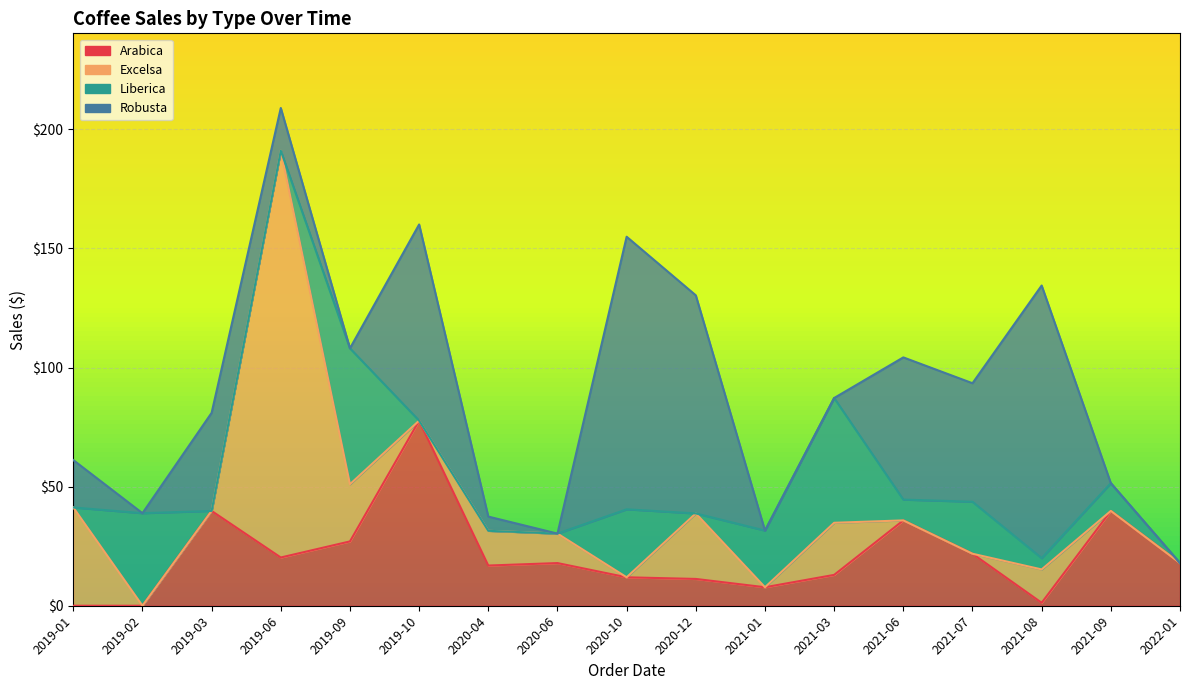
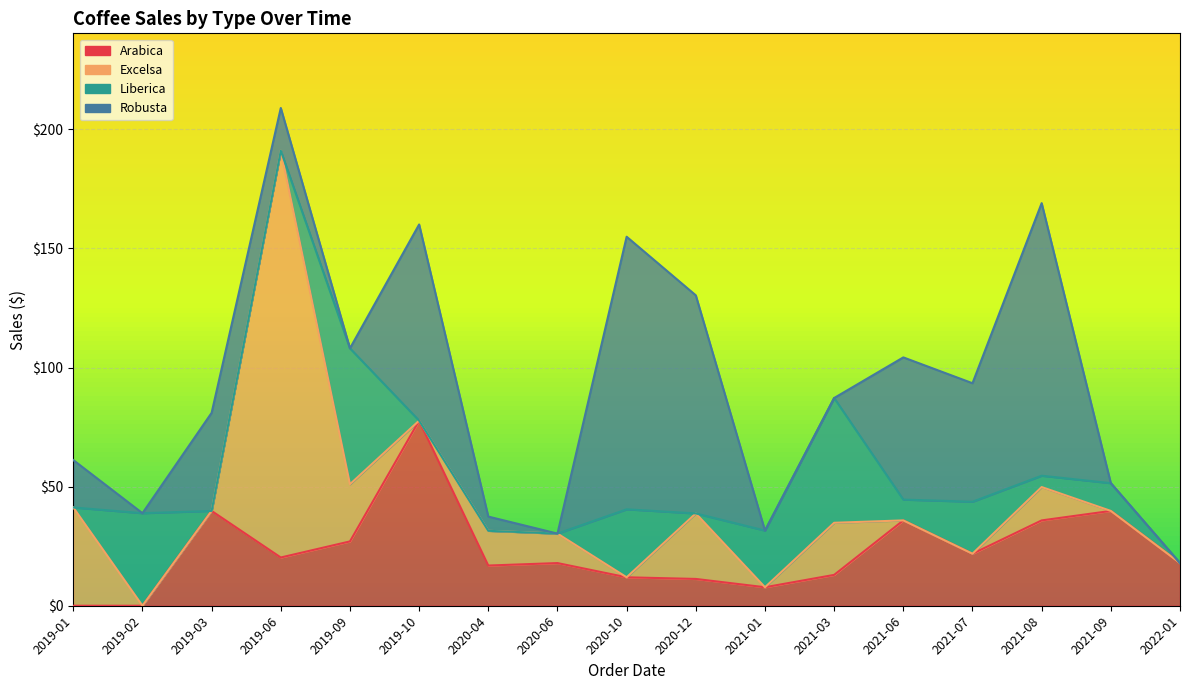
Arabica, 2021-08: $1 -> $36
